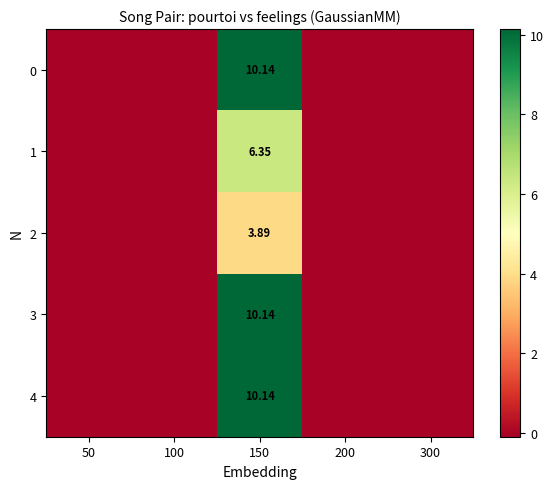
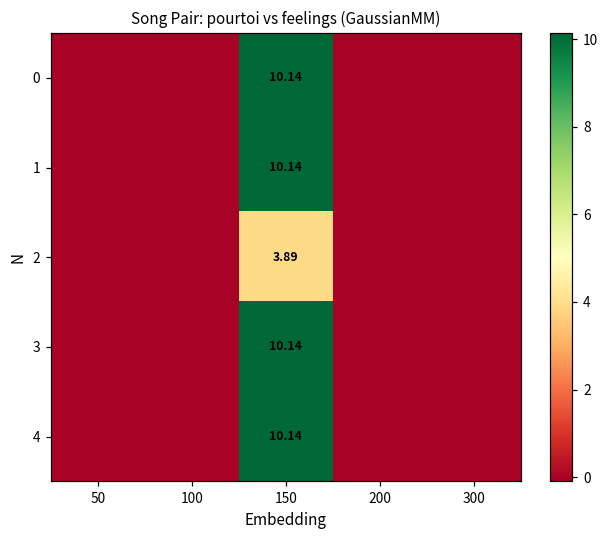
1, 150: 6.35 -> 10.14
